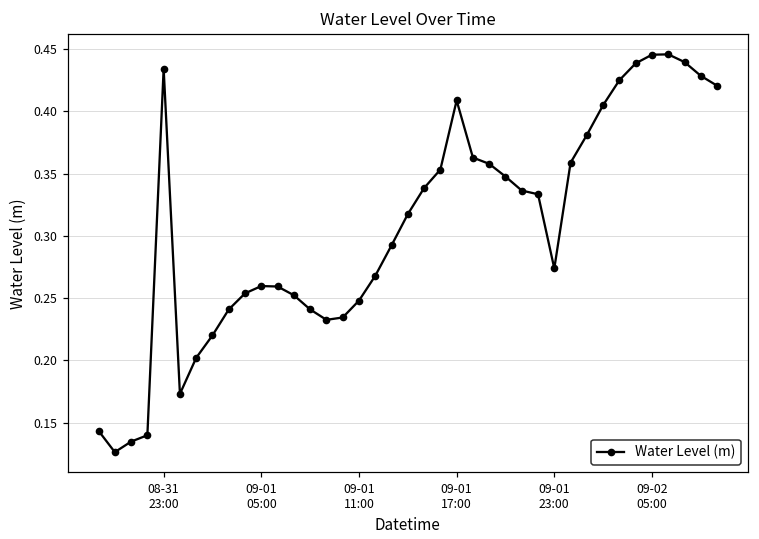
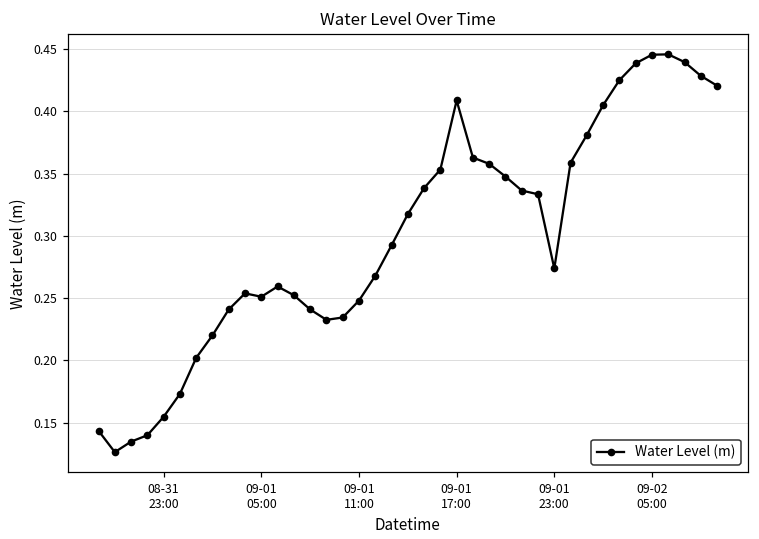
08-31 23:00: 0.434 -> 0.155
09-01 05:00: 0.260 -> 0.251
